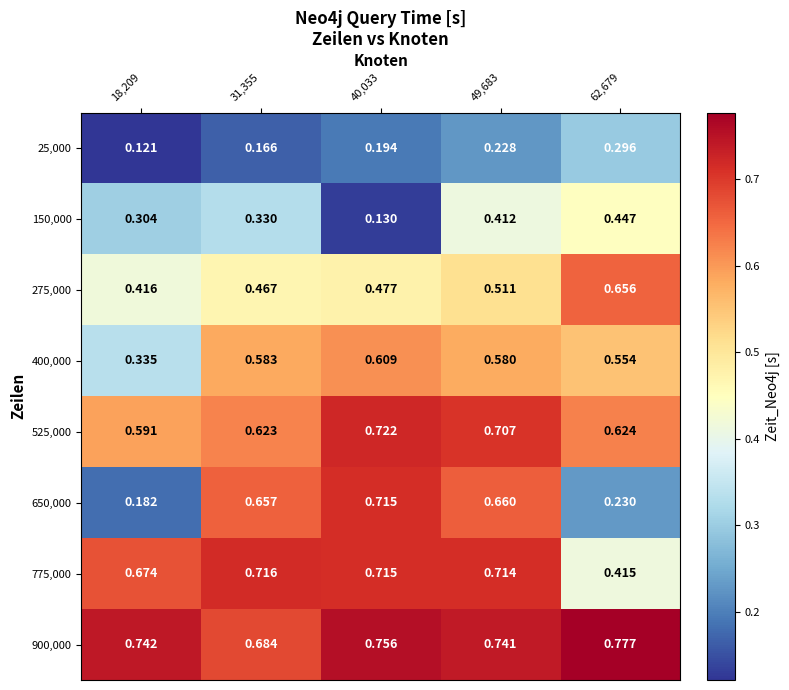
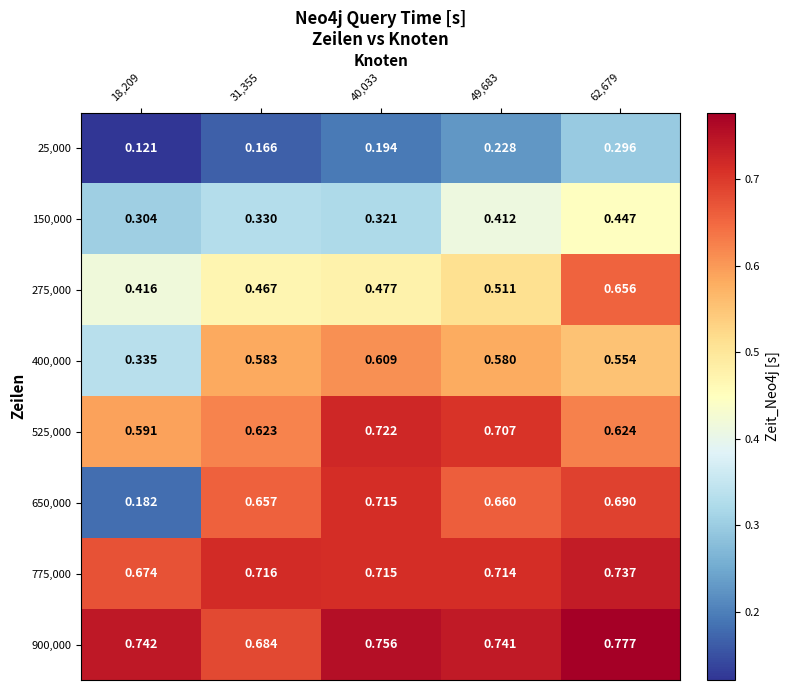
150,000, 40,033: 0.130 -> 0.321
650,000, 62,679: 0.230 -> 0.690
775,000, 62,679: 0.415 -> 0.737
